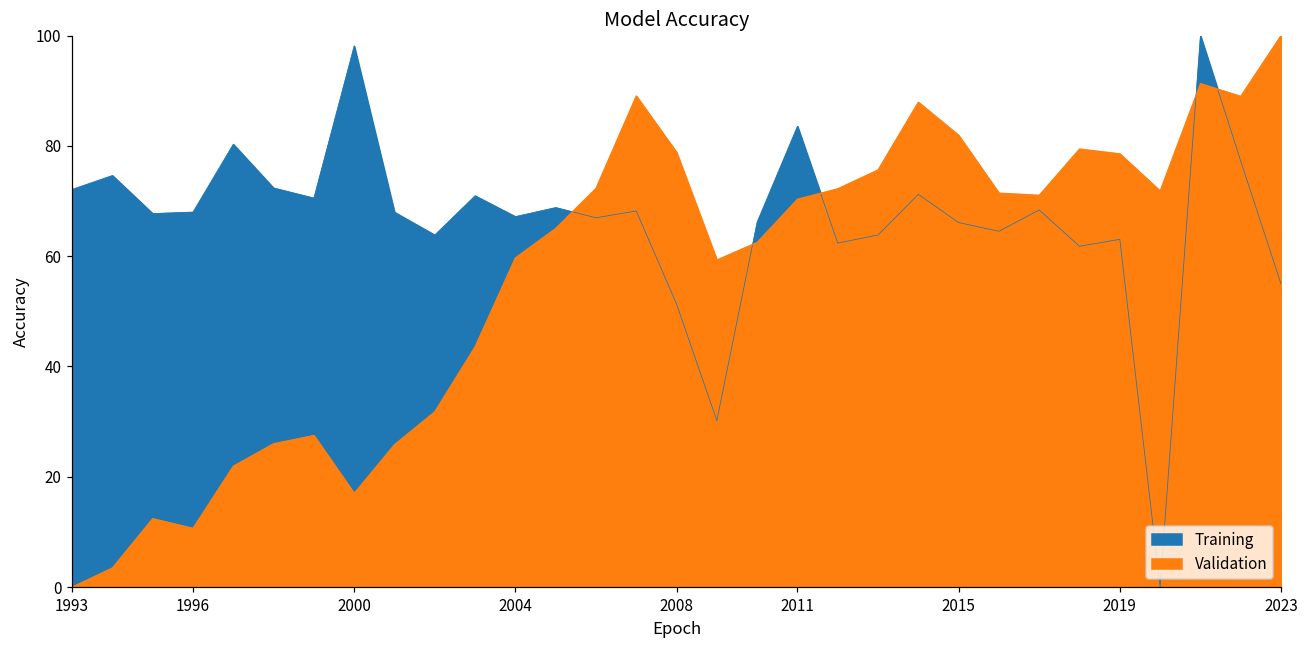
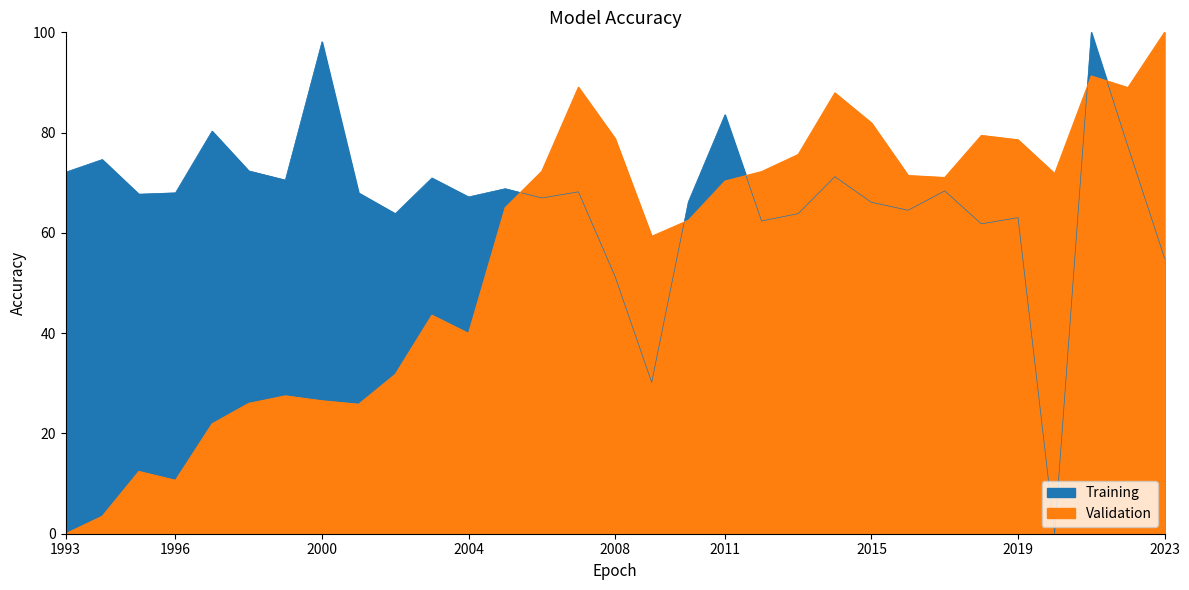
Validation, 2000: 17 -> 27
Validation, 2004: 60 -> 40
